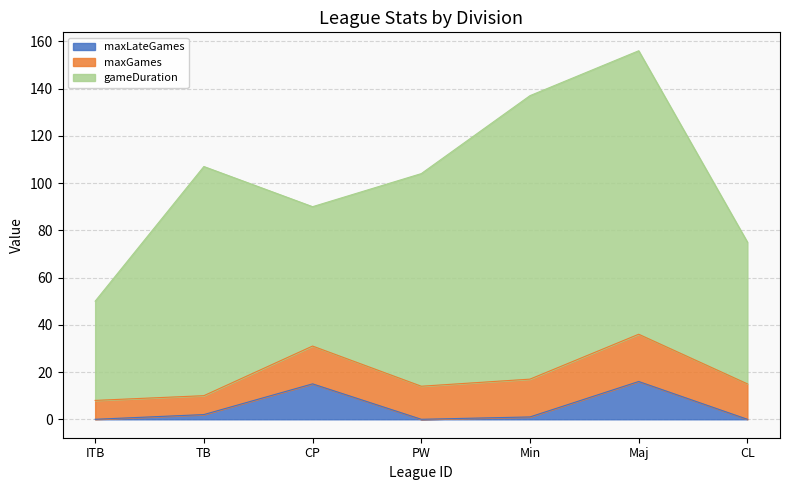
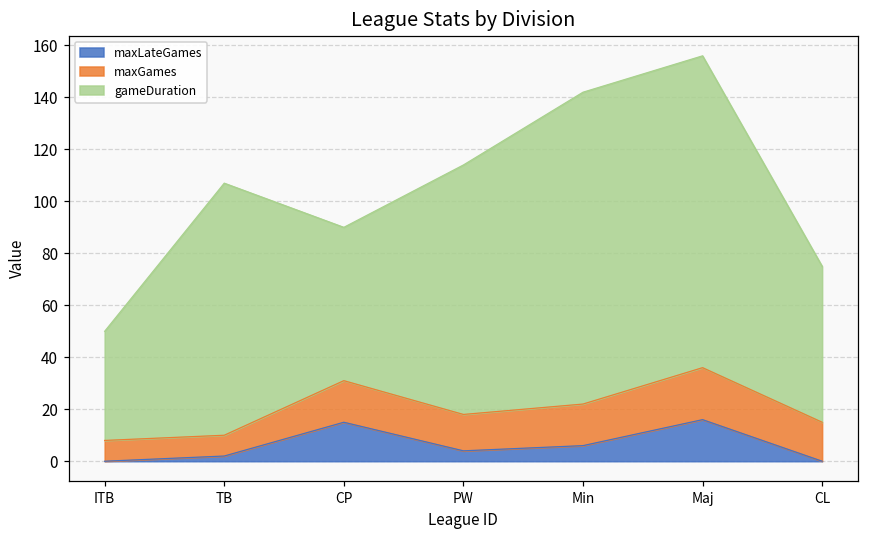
maxLateGames, PW: 0 -> 4
gameDuration, PW: 90 -> 96
maxLateGames, Min: 1 -> 6
